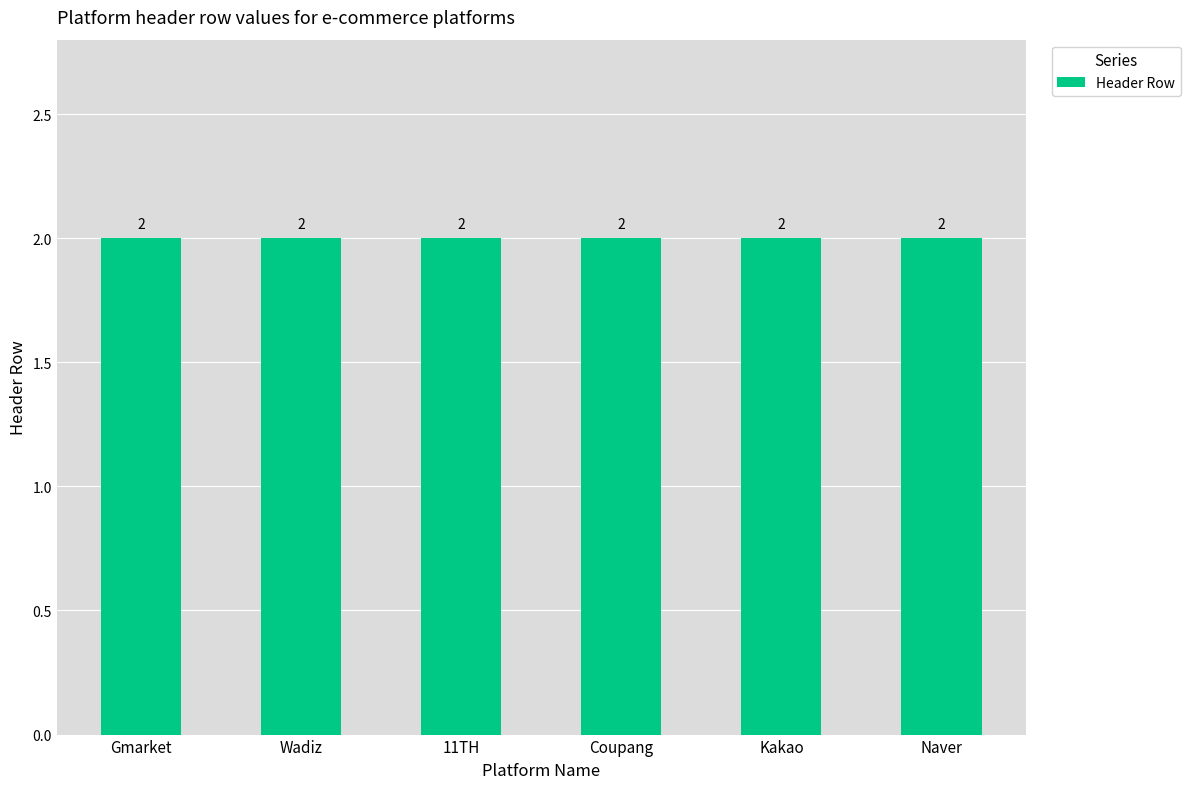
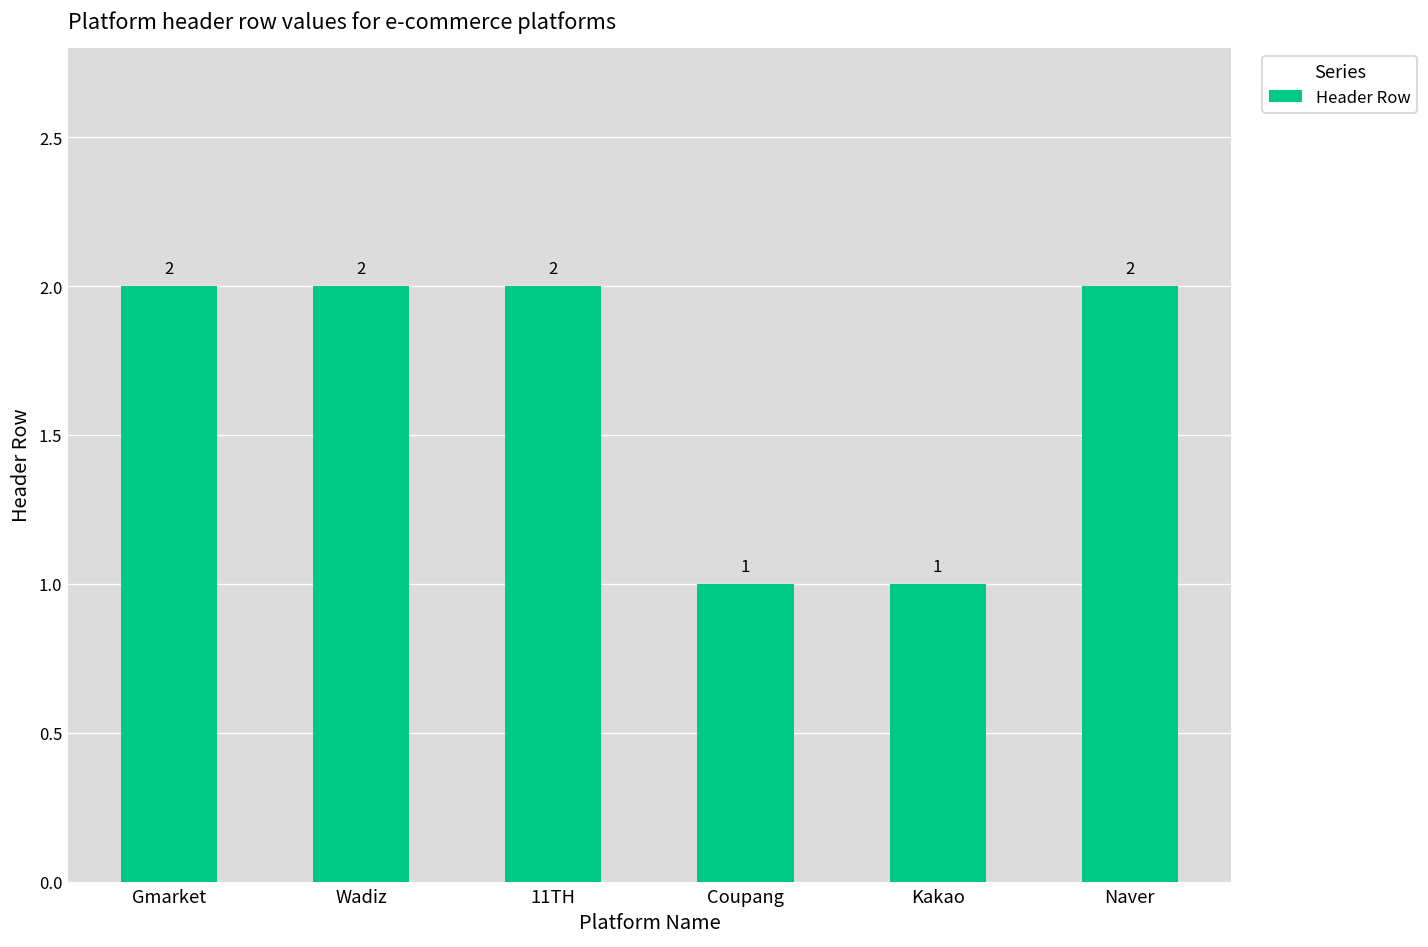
Coupang: 2 -> 1
Kakao: 2 -> 1
